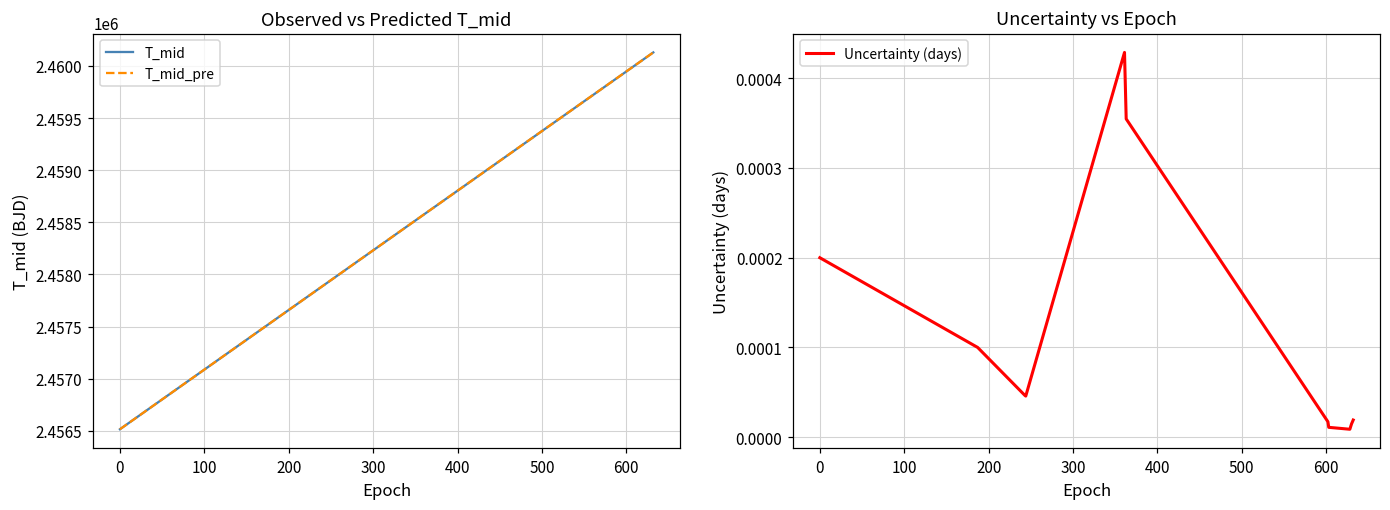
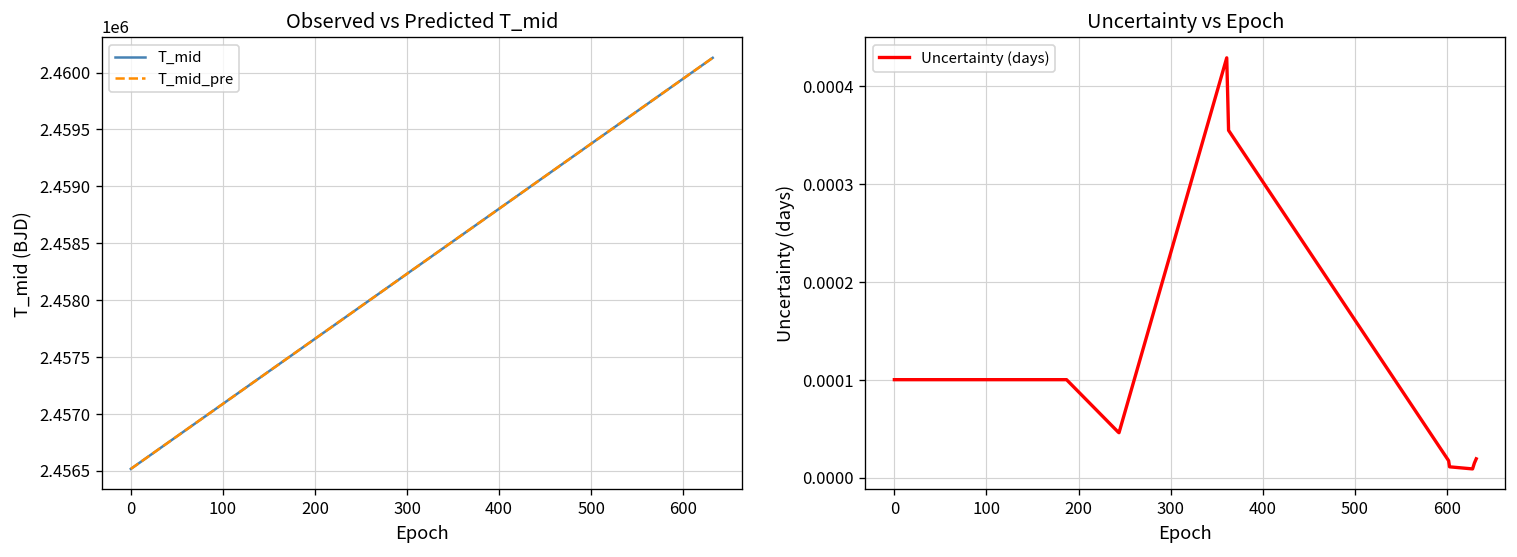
Uncertainty vs Epoch, 0: 0.0002 -> 0.0001
